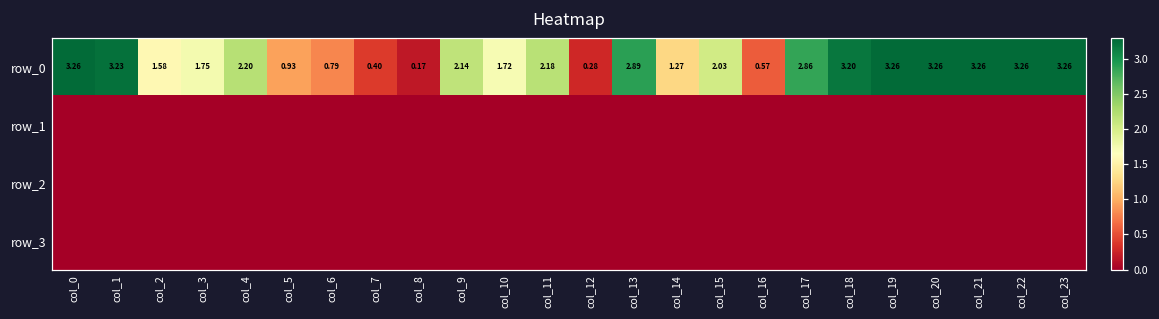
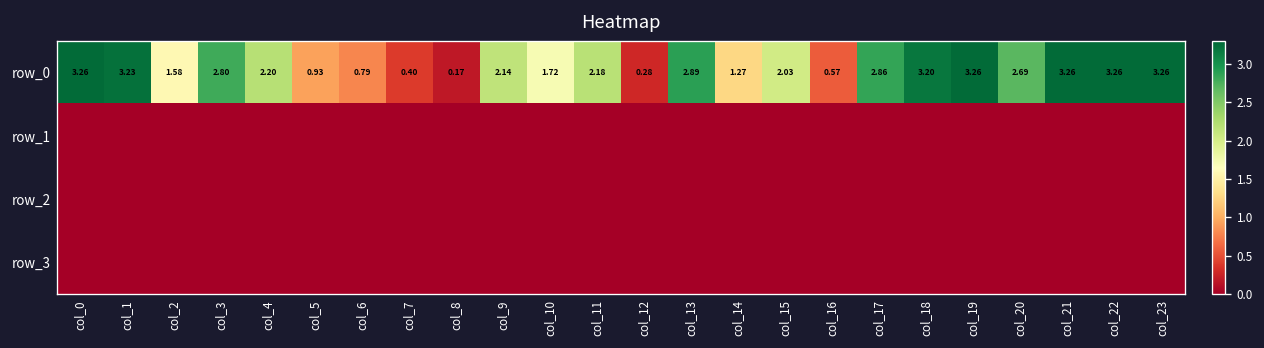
row_0, col_3: 1.75 -> 2.80
row_0, col_20: 3.26 -> 2.69
